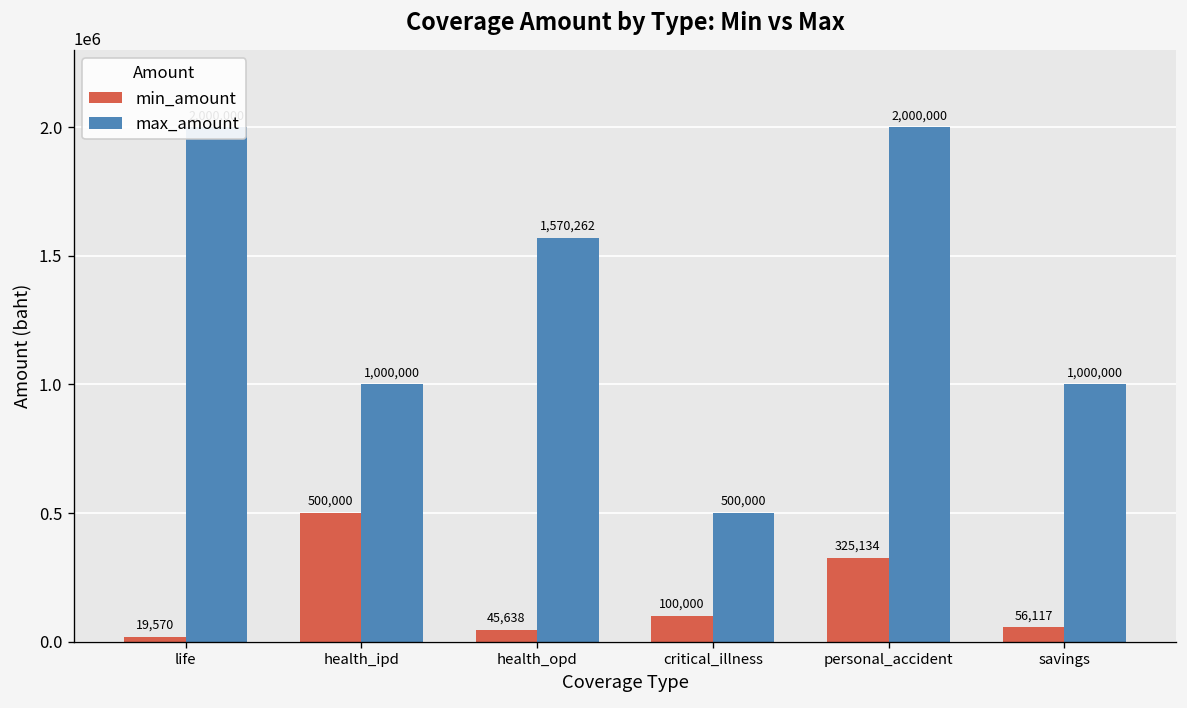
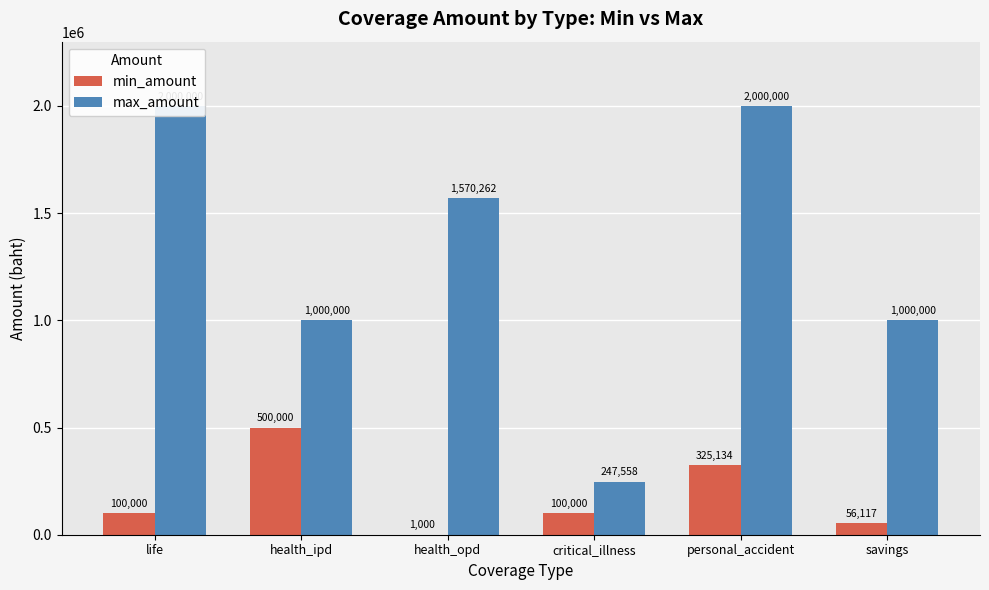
min_amount, life: 19,570 -> 100,000
min_amount, health_opd: 45,638 -> 1,000
max_amount, critical_illness: 500,000 -> 247,558
